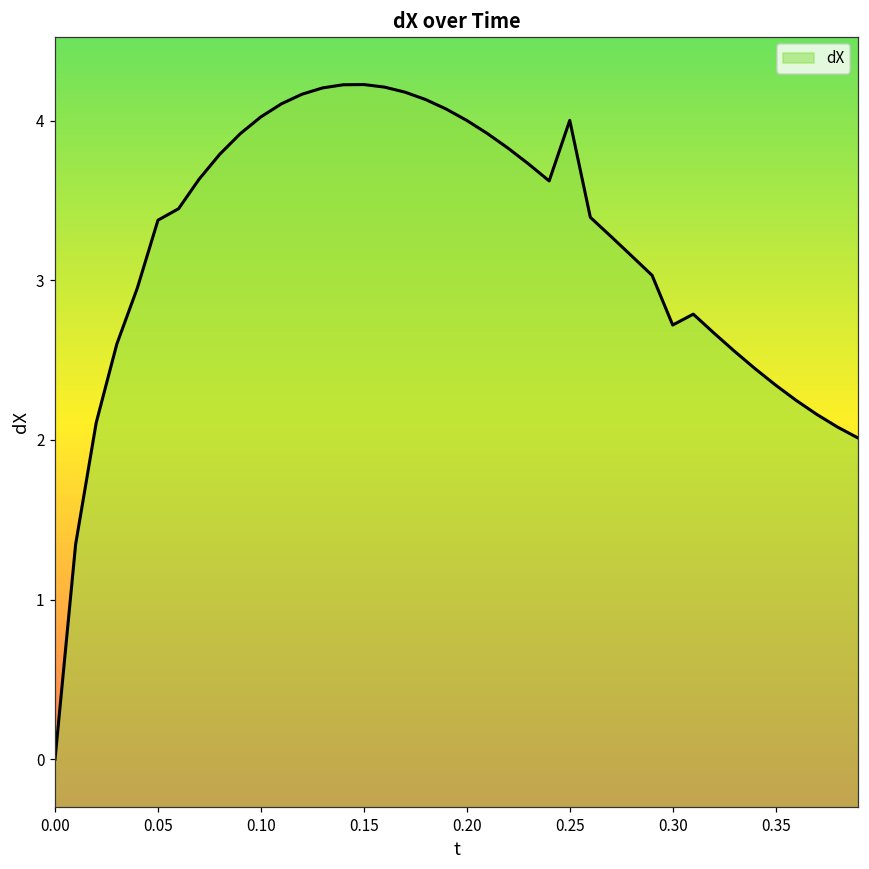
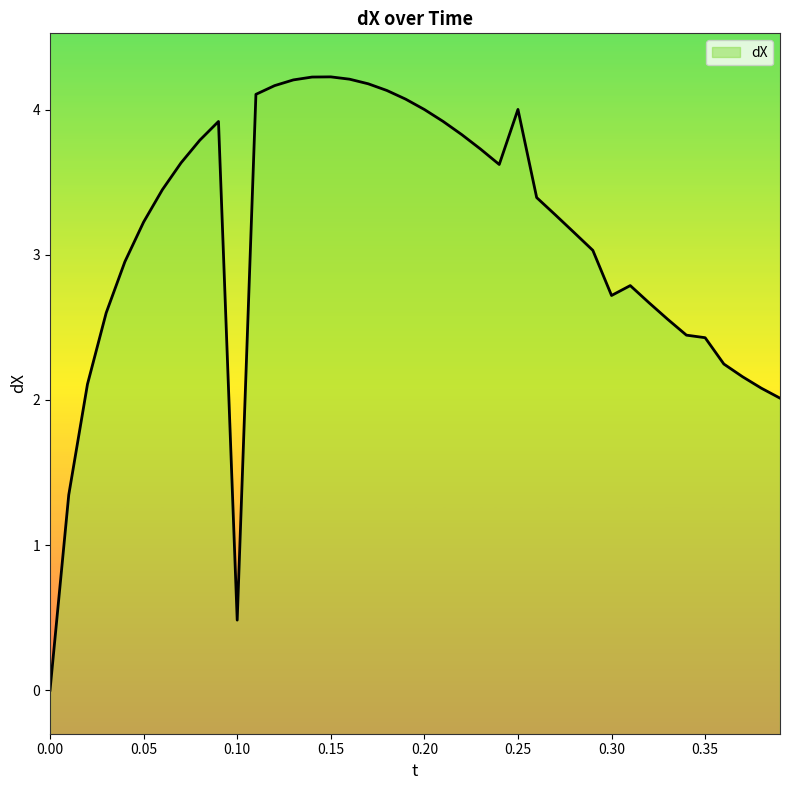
0.05: 3.38 -> 3.23
0.10: 4.02 -> 0.48
0.35: 2.34 -> 2.43
